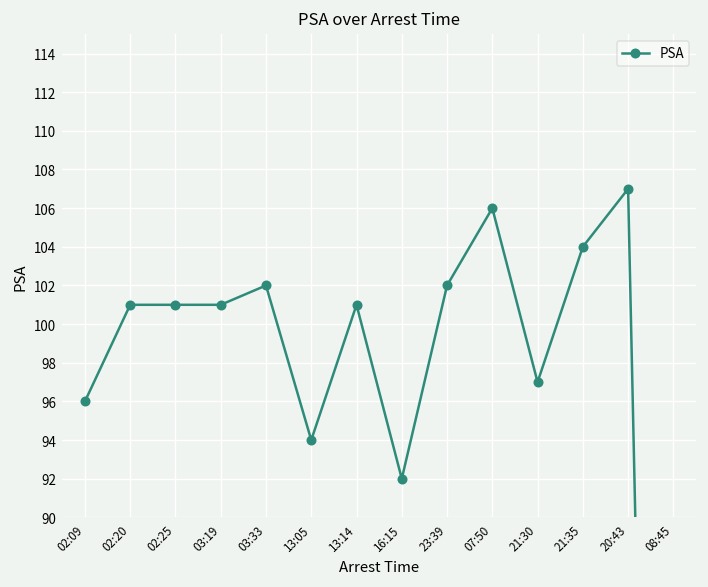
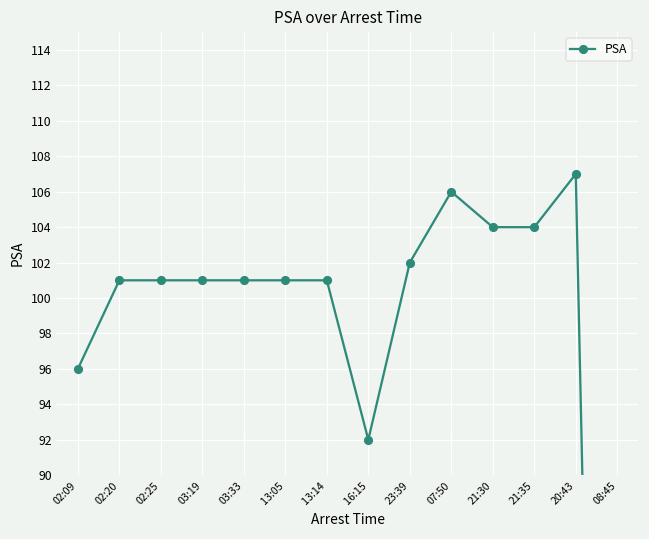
03:33: 102 -> 101
13:05: 94 -> 101
21:30: 97 -> 104
